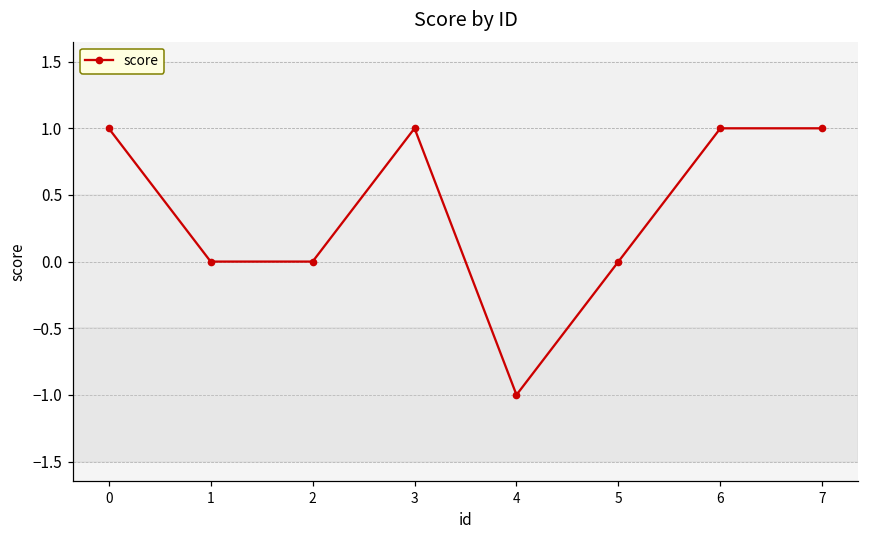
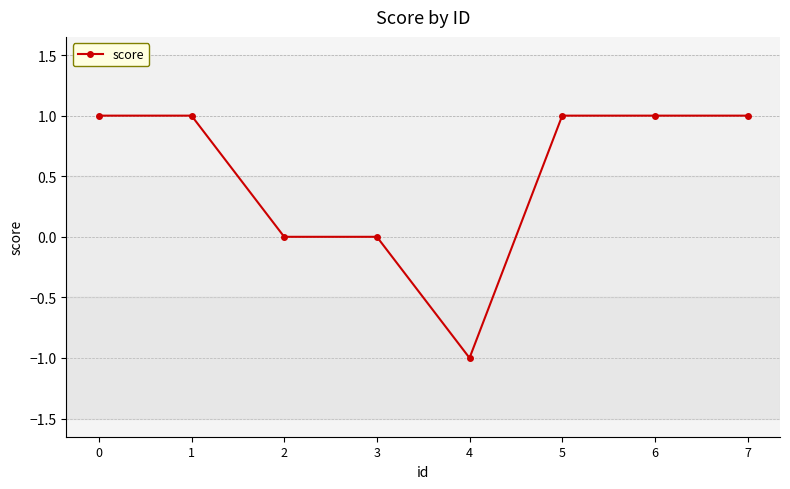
1: 0 -> 1
3: 1 -> 0
5: 0 -> 1
